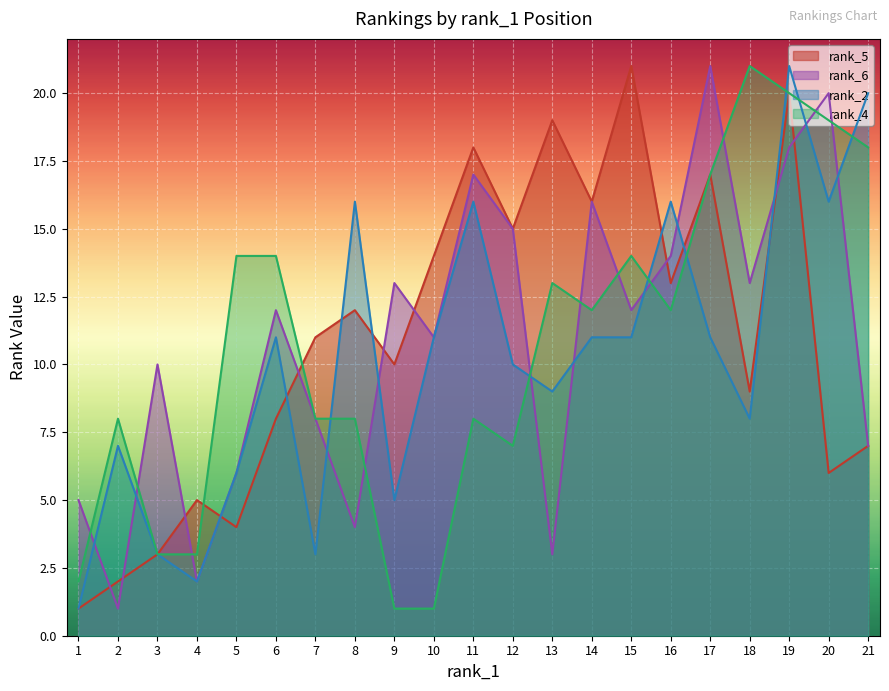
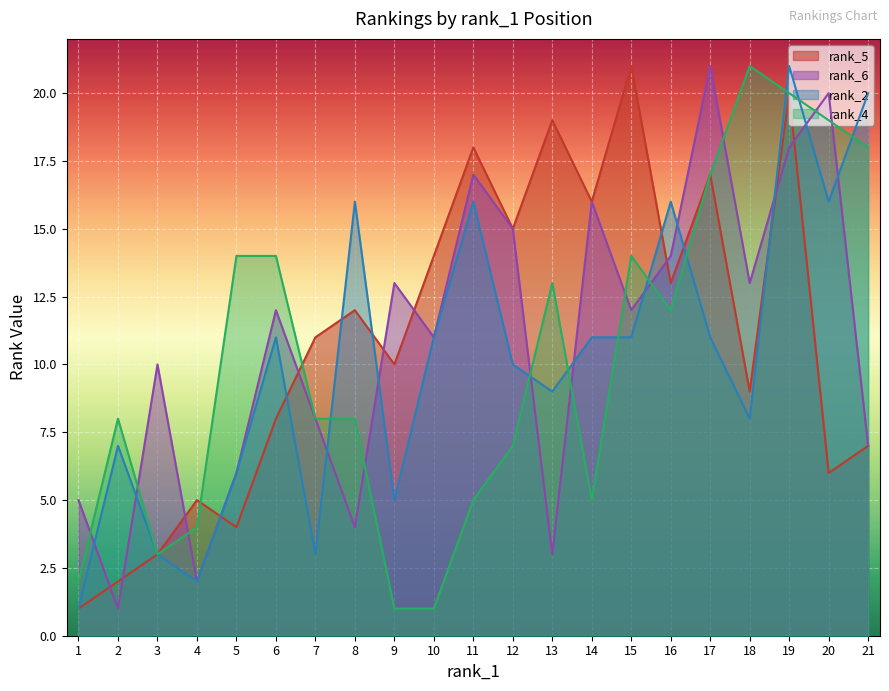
rank_4, 4: 3 -> 4
rank_4, 11: 8 -> 5
rank_4, 14: 12 -> 5
